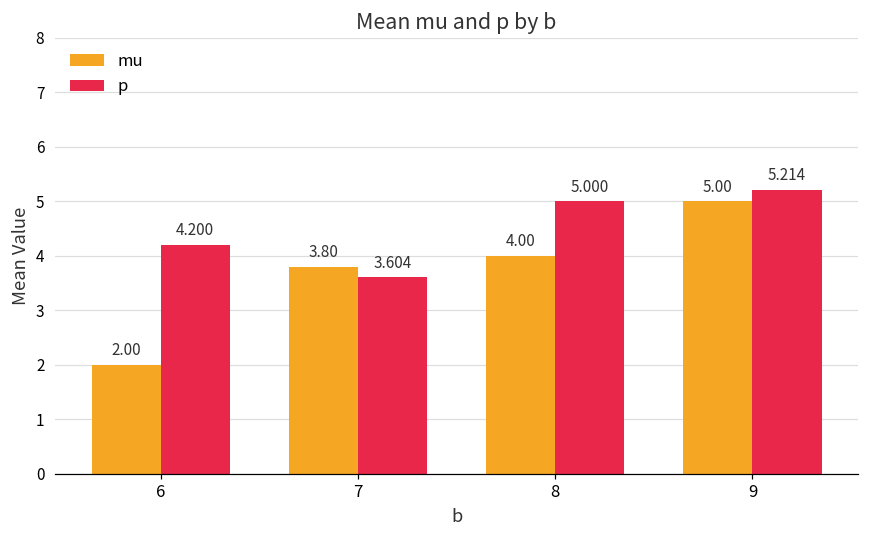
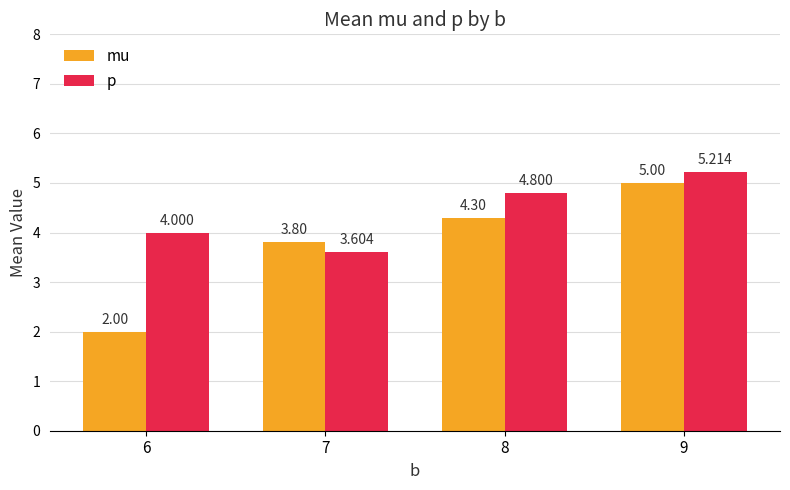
p, 6: 4.200 -> 4.000
mu, 8: 4.00 -> 4.30
p, 8: 5.000 -> 4.800
